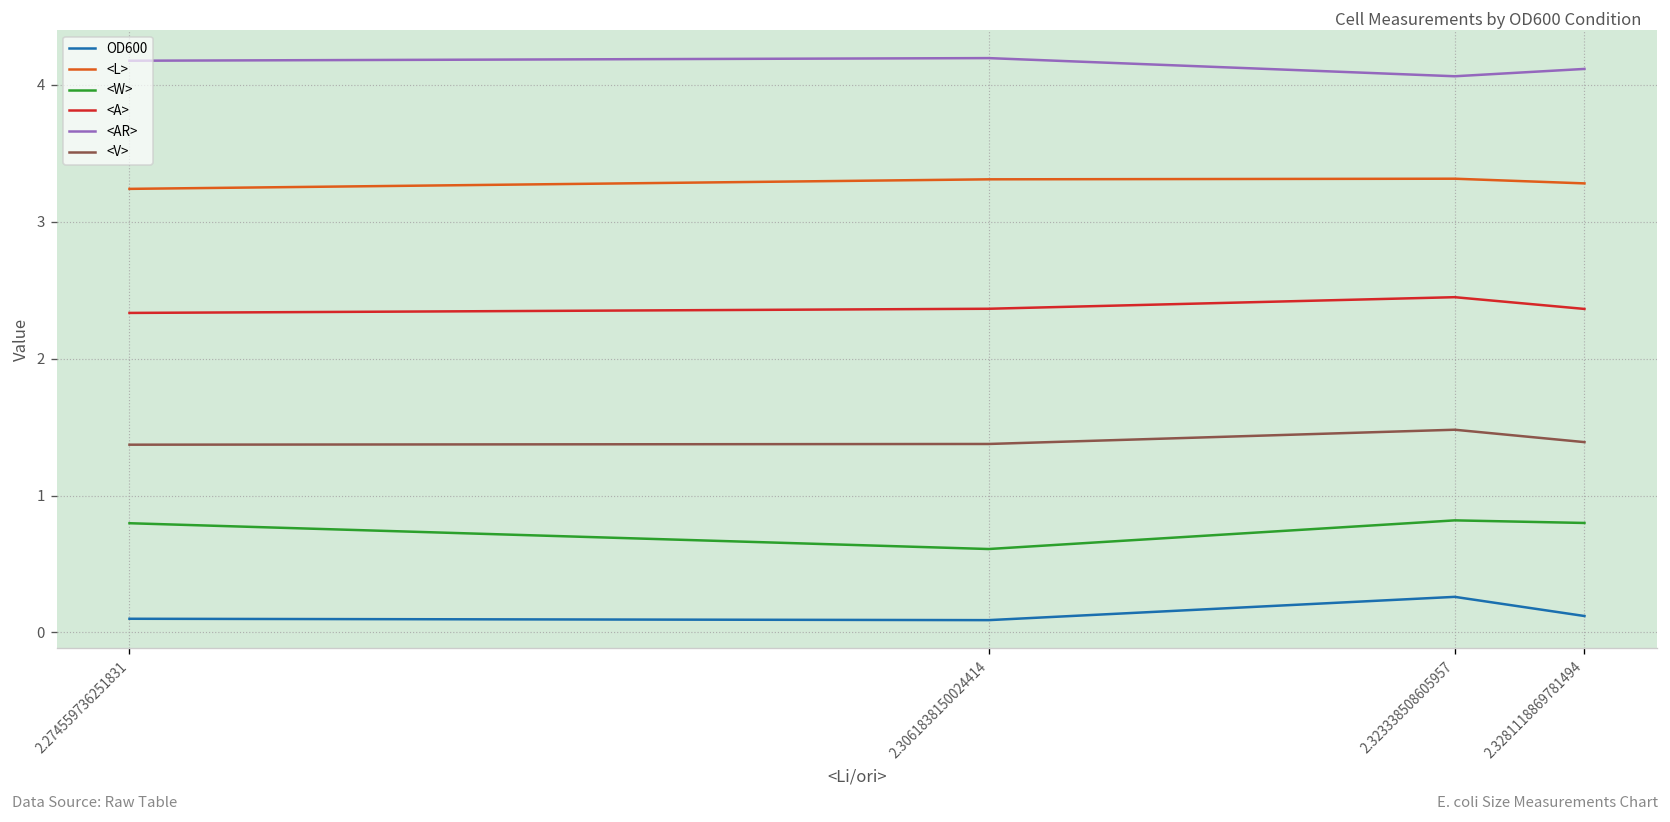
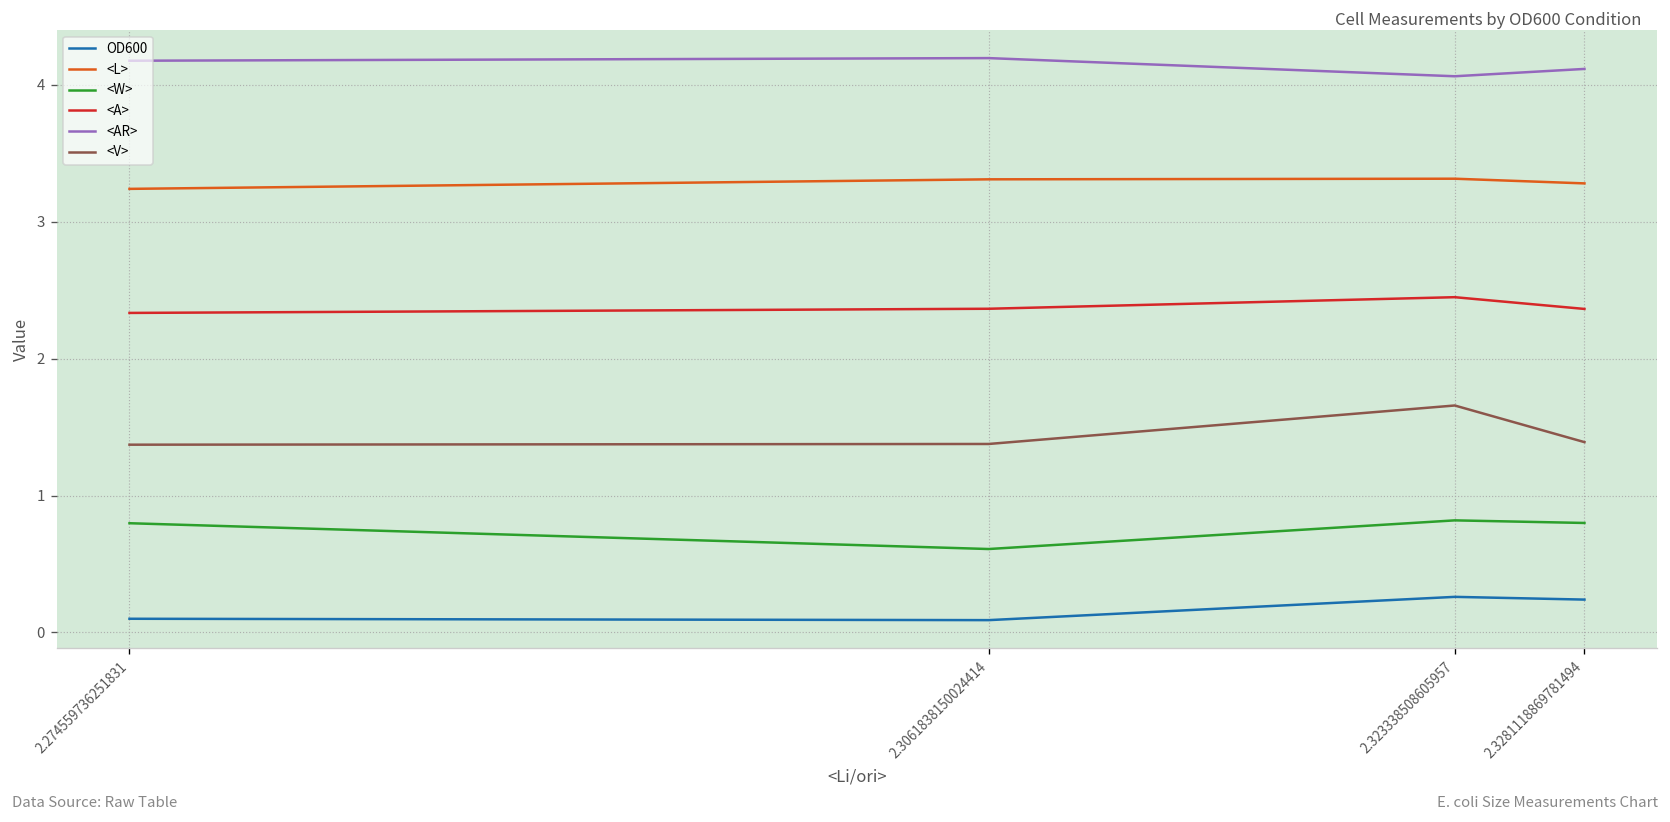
<V>, 2.323338508605957: 1.48 -> 1.66
OD600, 2.3281118869781494: 0.12 -> 0.24
